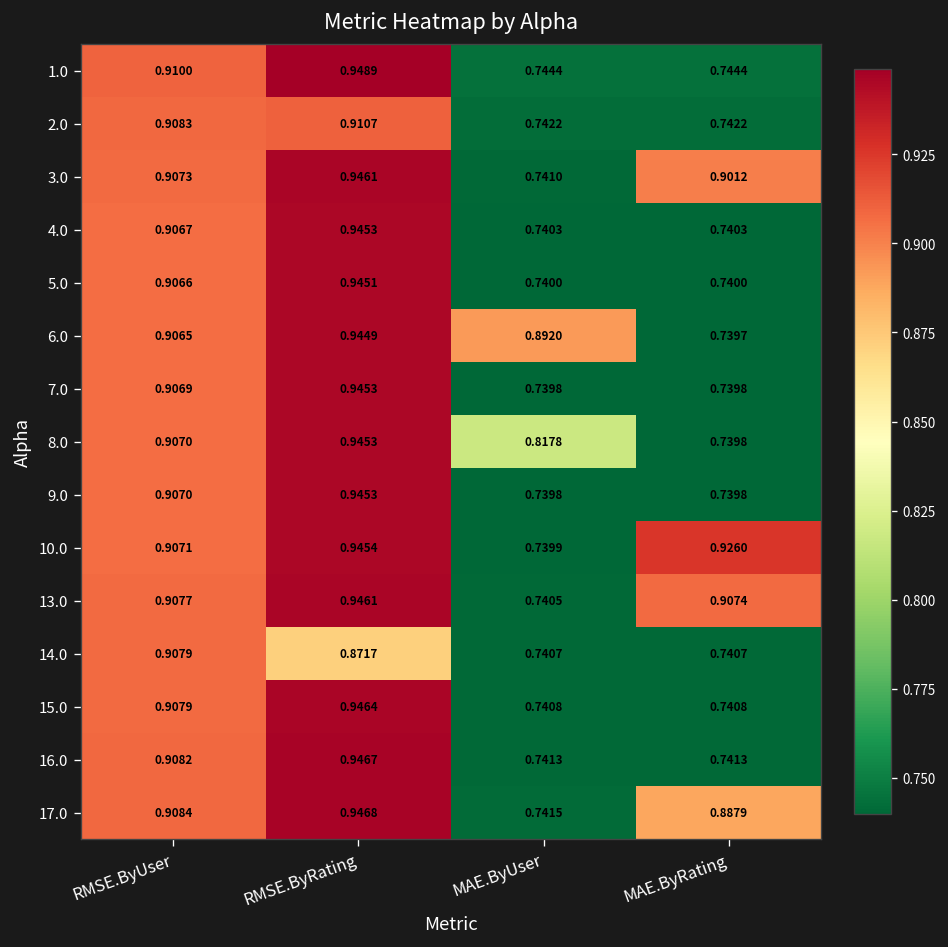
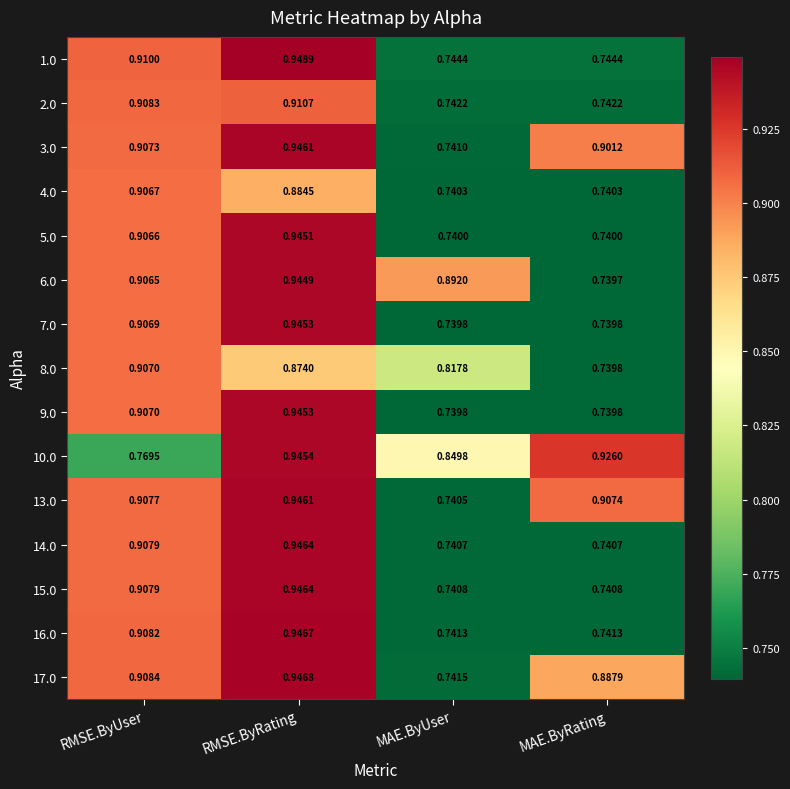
4.0, RMSE.ByRating: 0.9453 -> 0.8845
8.0, RMSE.ByRating: 0.9453 -> 0.8740
10.0, RMSE.ByUser: 0.9071 -> 0.7695
10.0, MAE.ByUser: 0.7399 -> 0.8498
14.0, RMSE.ByRating: 0.8717 -> 0.9464
